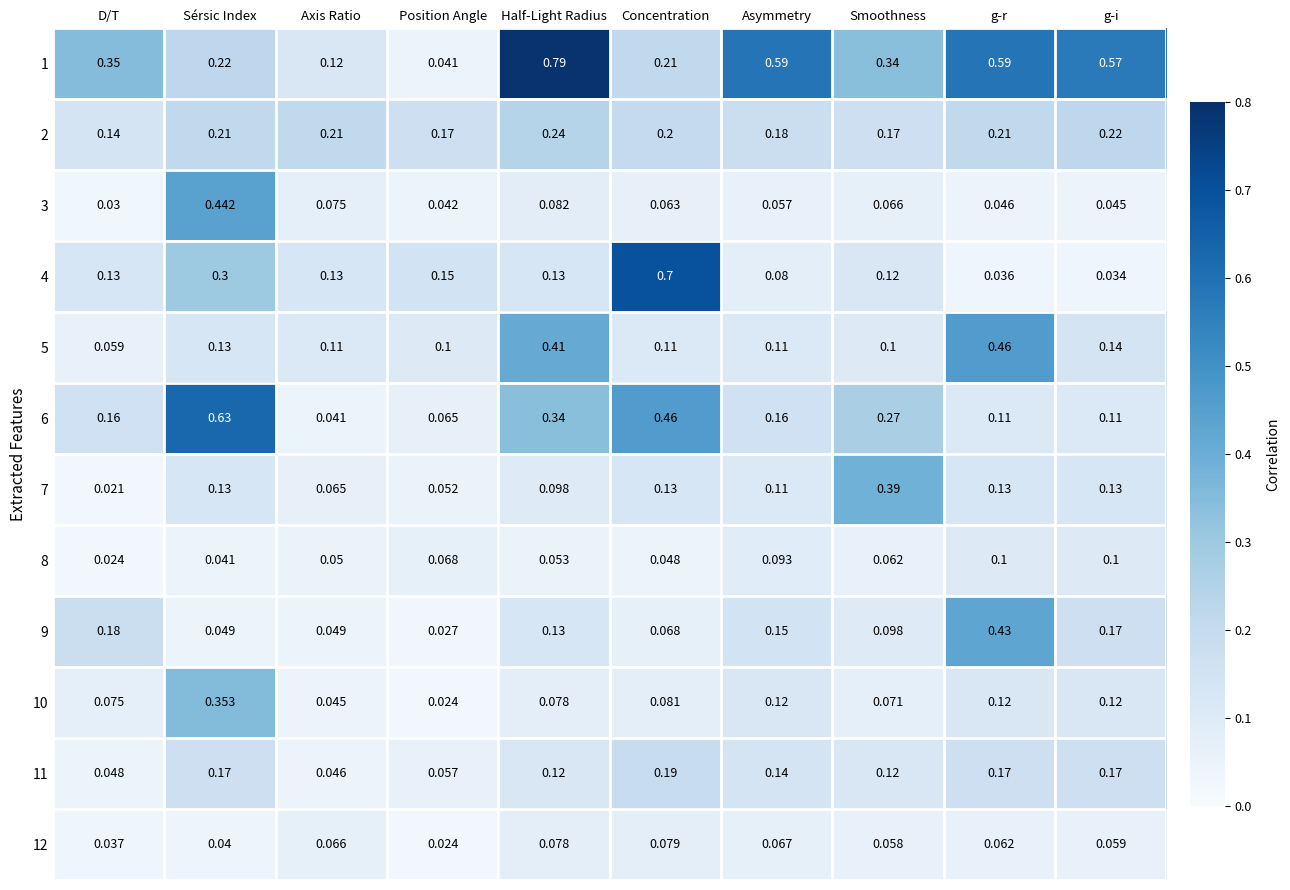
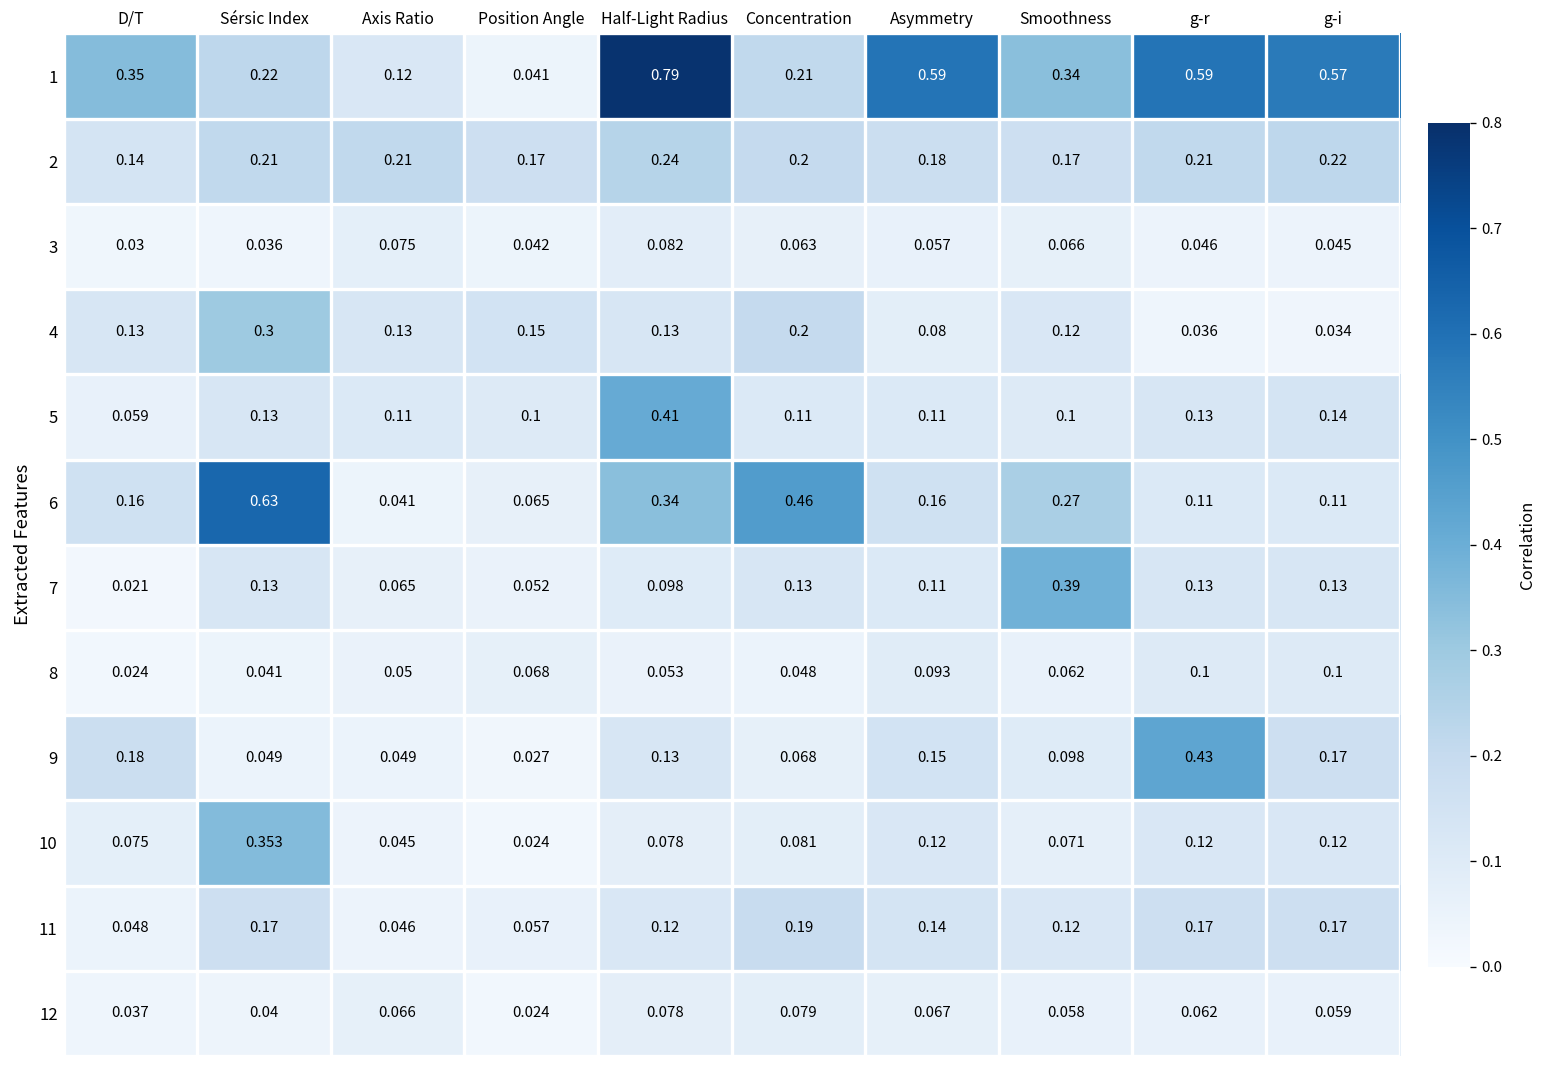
3, Sérsic Index: 0.442 -> 0.036
4, Concentration: 0.7 -> 0.2
5, g-r: 0.46 -> 0.13
